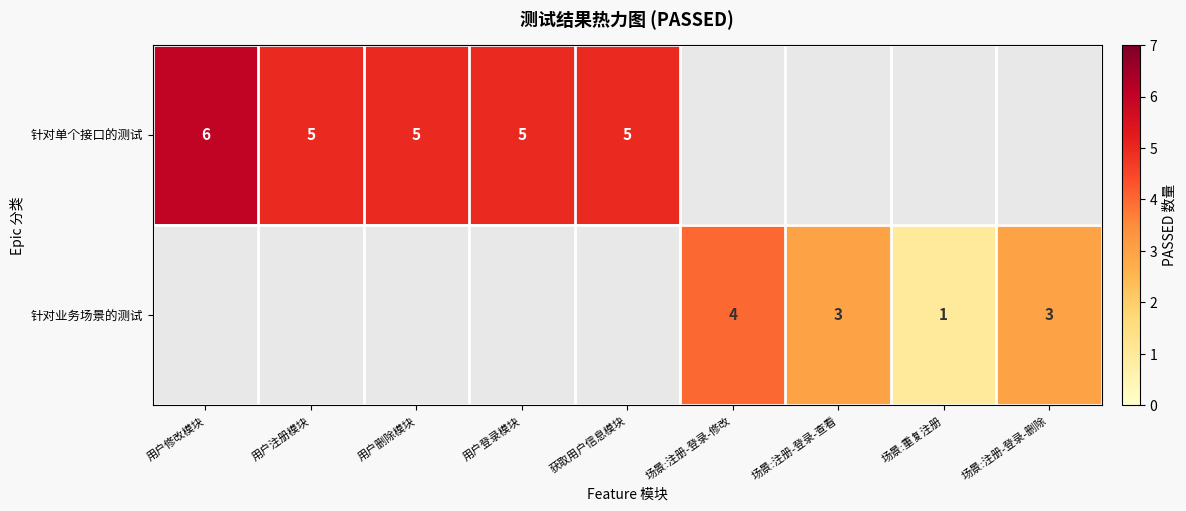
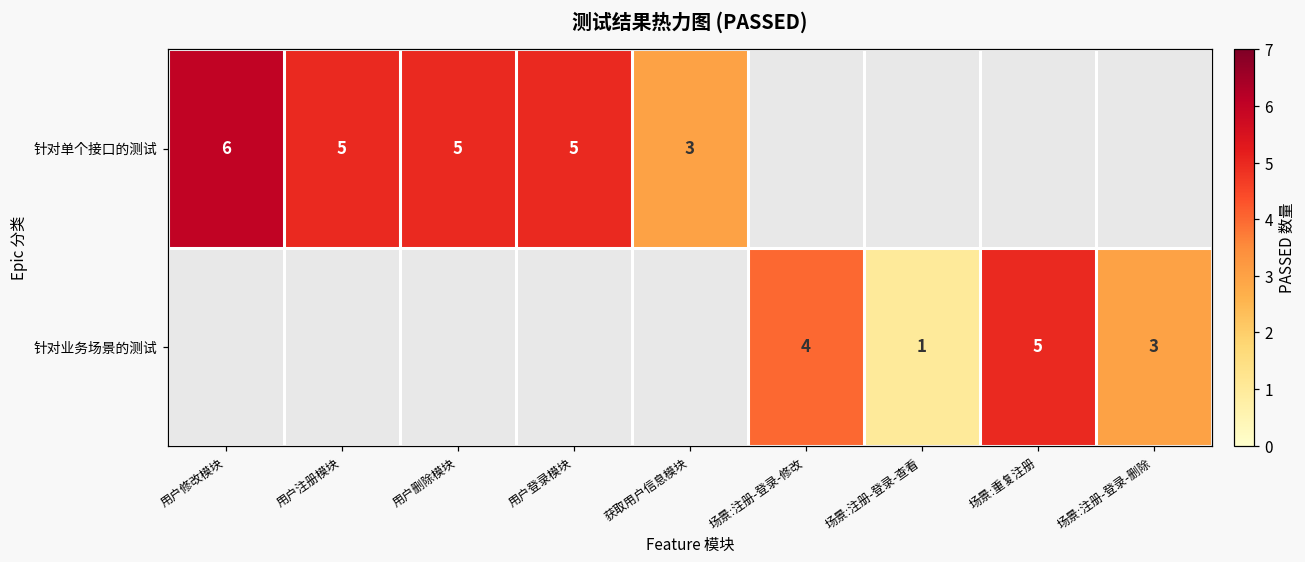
针对单个接口的测试, 获取用户信息模块: 5 -> 3
针对业务场景的测试, 场景:注册-登录-查看: 3 -> 1
针对业务场景的测试, 场景:重复注册: 1 -> 5
